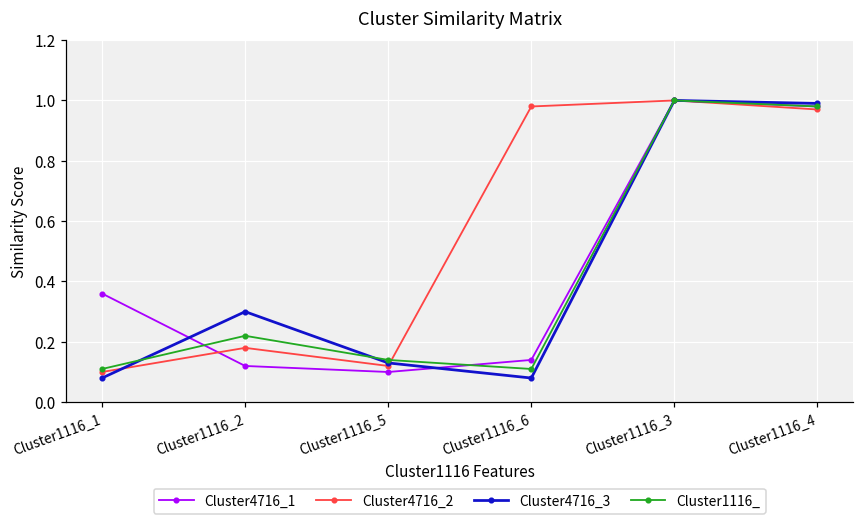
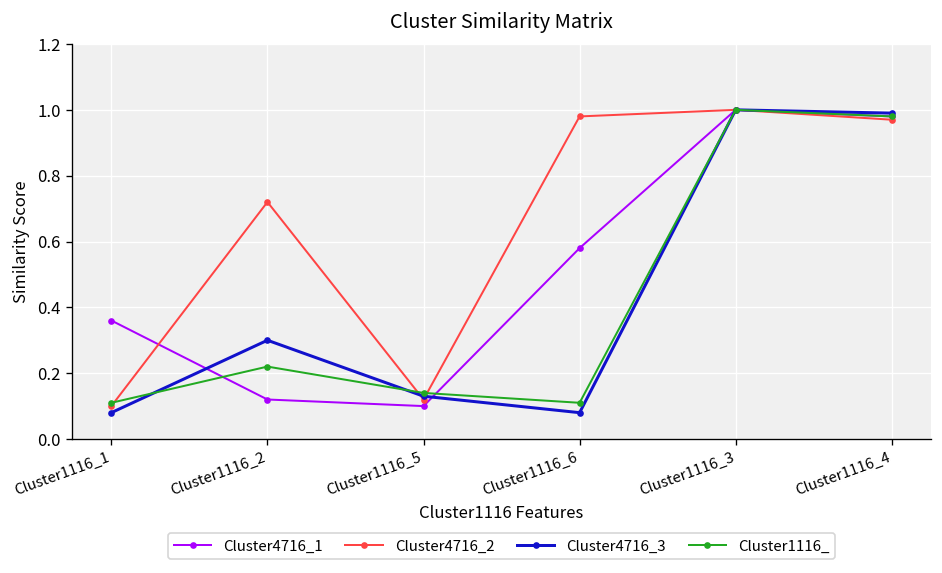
Cluster4716_2, Cluster1116_2: 0.18 -> 0.72
Cluster4716_1, Cluster1116_6: 0.14 -> 0.58
